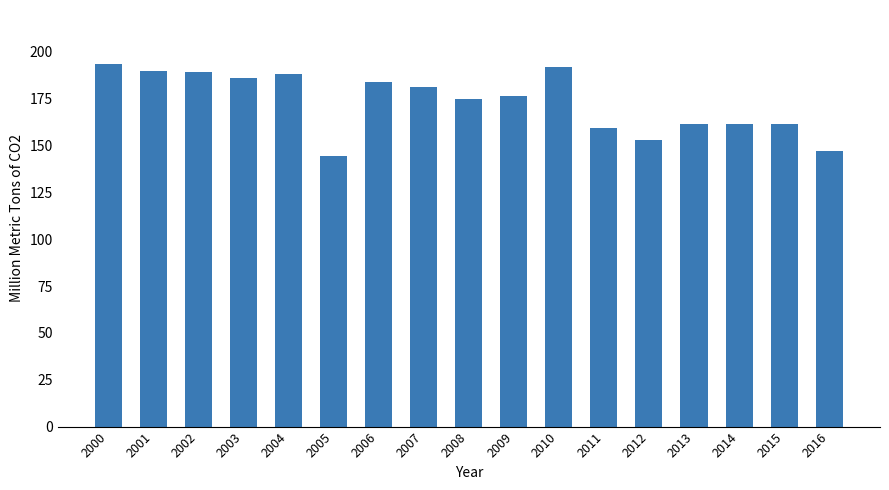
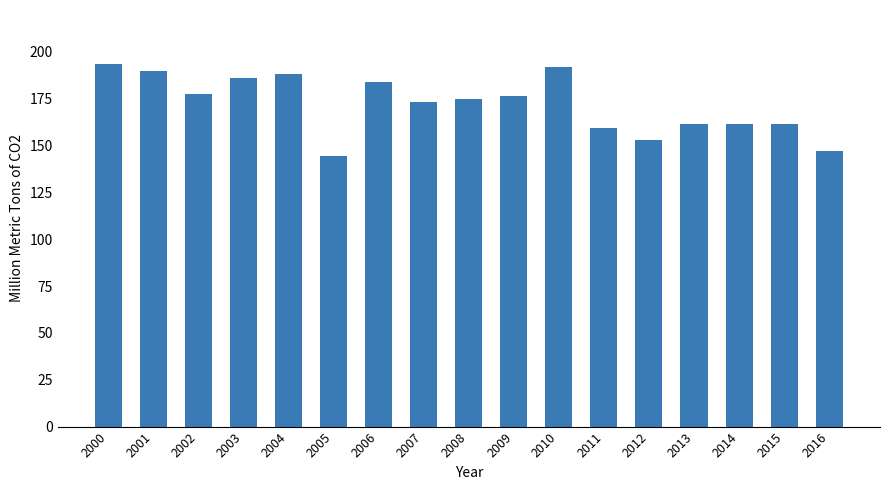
2002: 189 -> 177
2007: 181 -> 173
